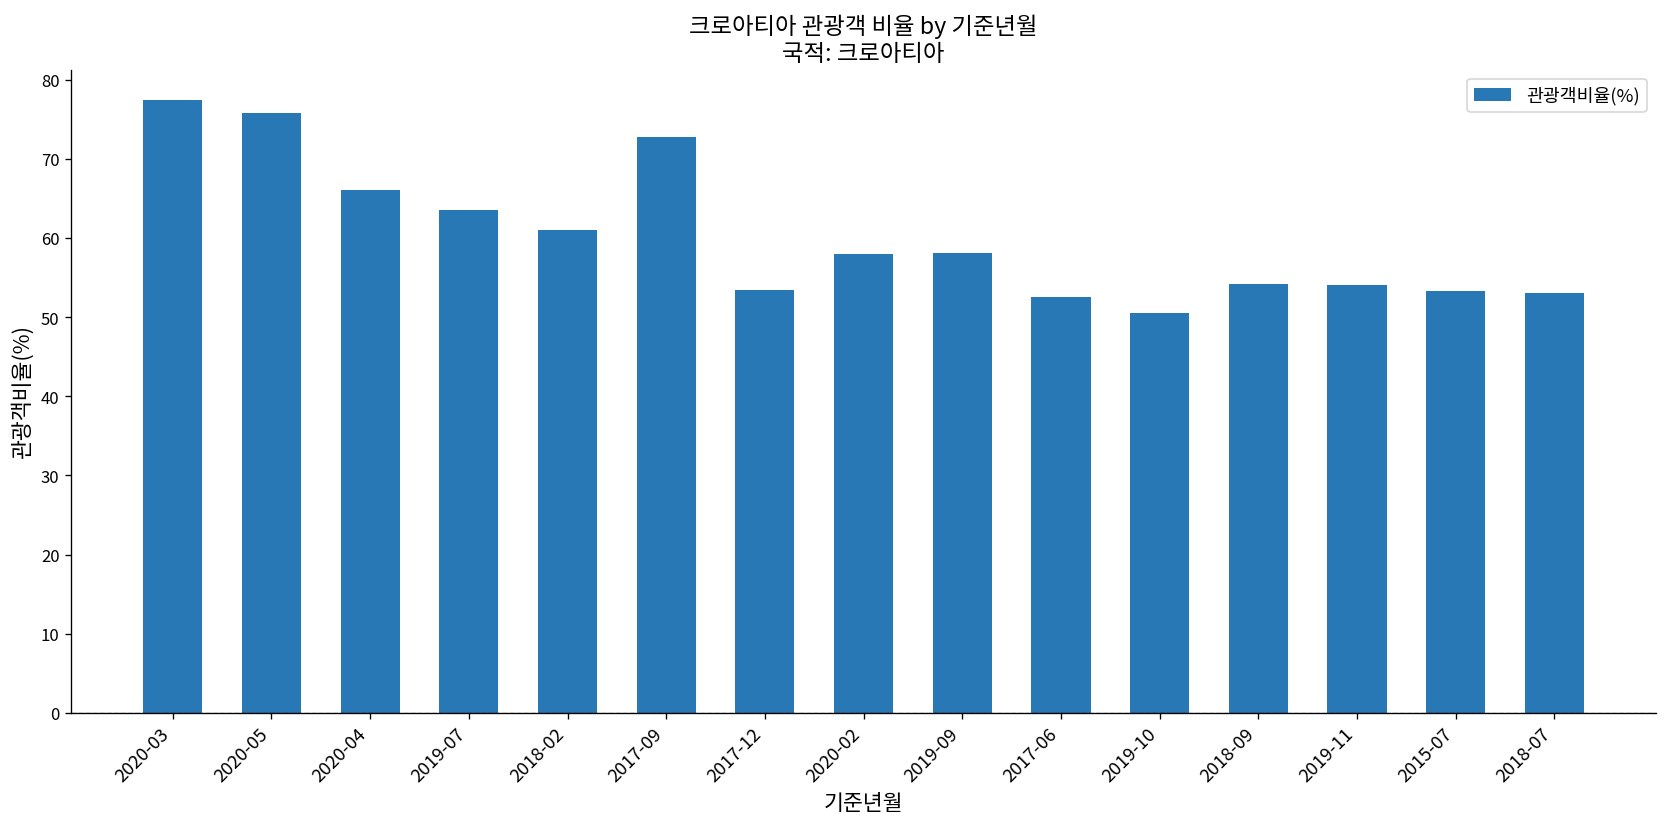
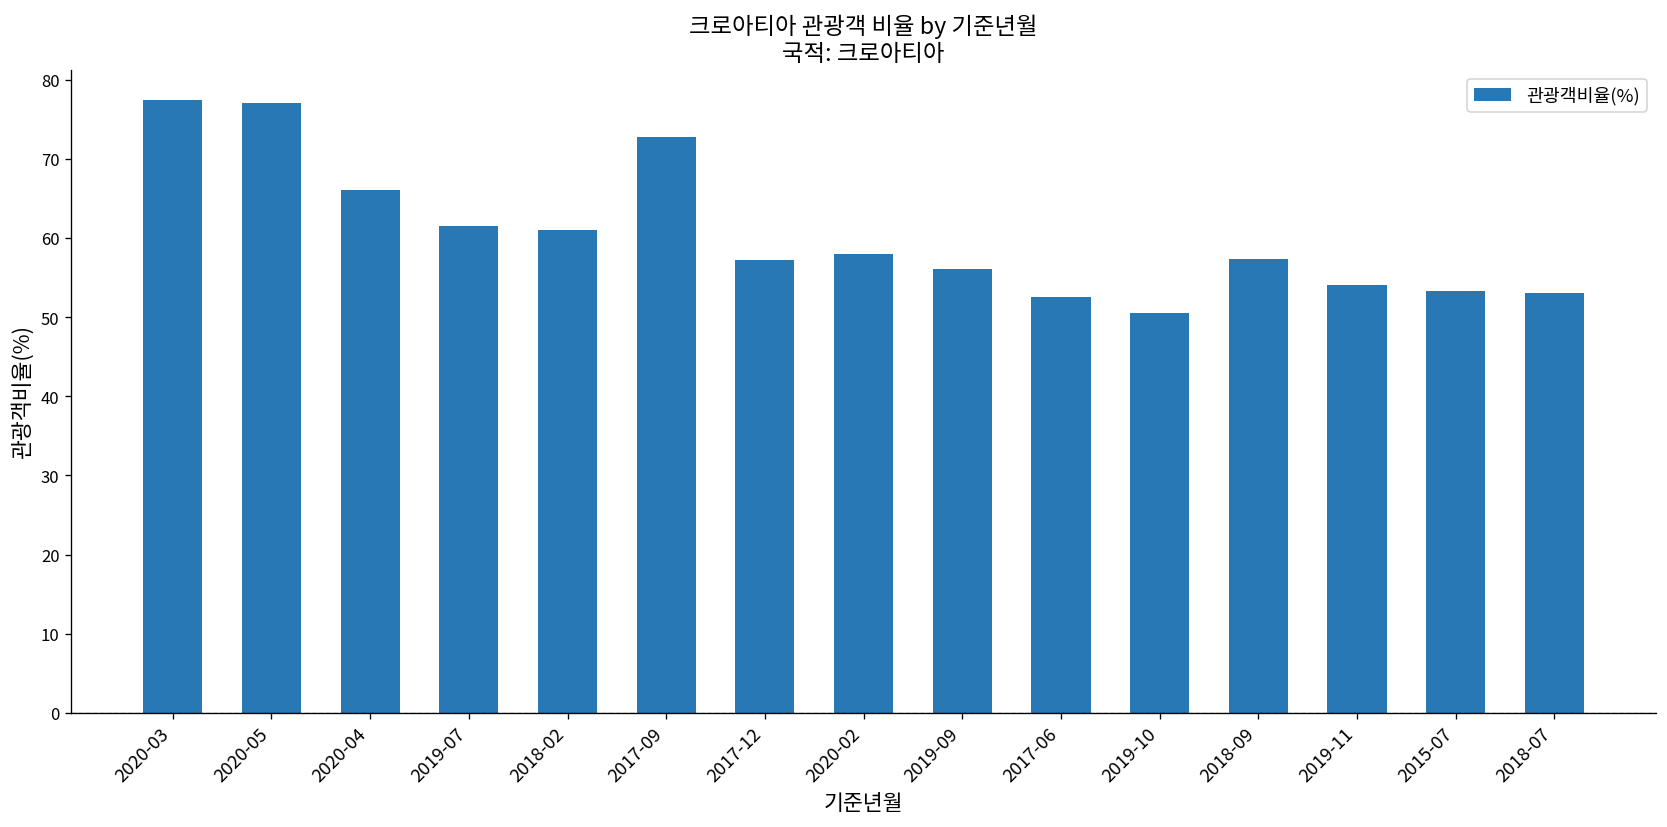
2020-05: 76 -> 77
2019-07: 64 -> 62
2017-12: 53 -> 57
2019-09: 58 -> 56
2018-09: 54 -> 57
